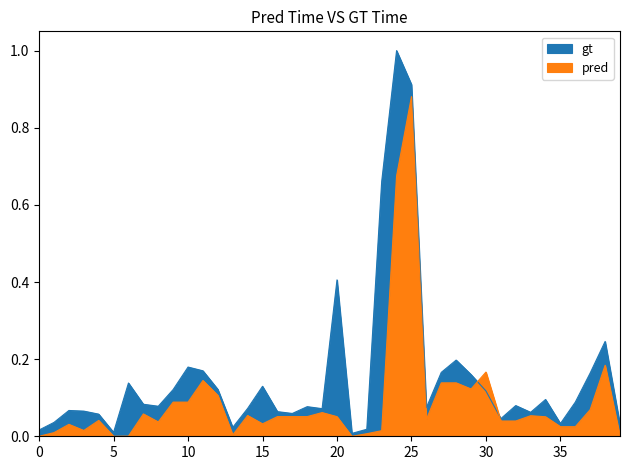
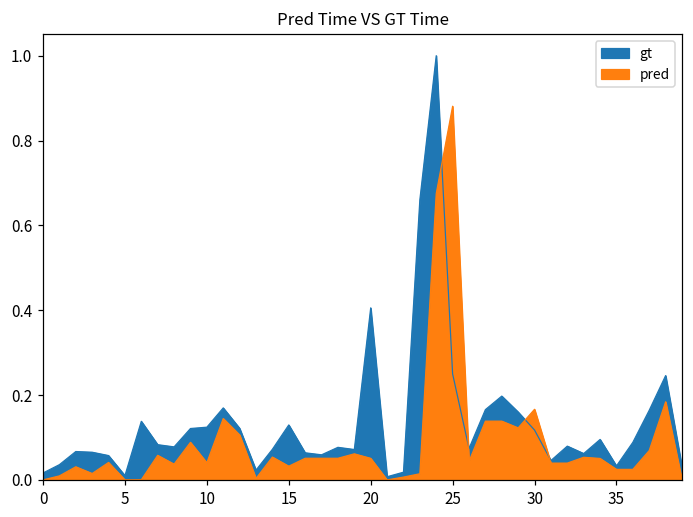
gt, 10: 0.18 -> 0.12
pred, 10: 0.09 -> 0.04
gt, 25: 0.91 -> 0.25
